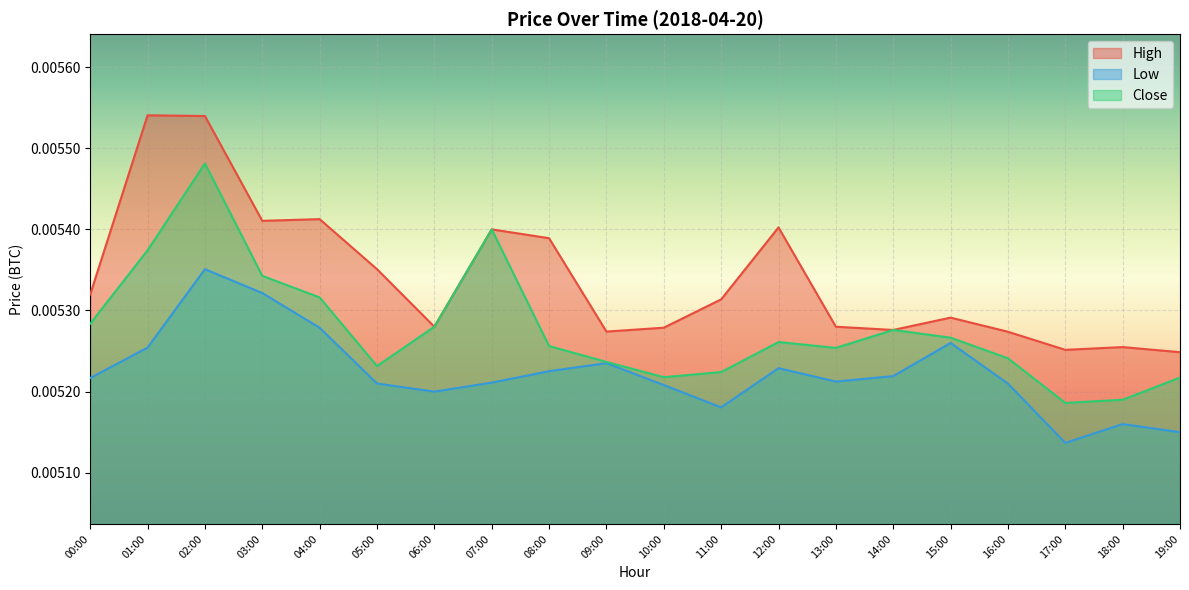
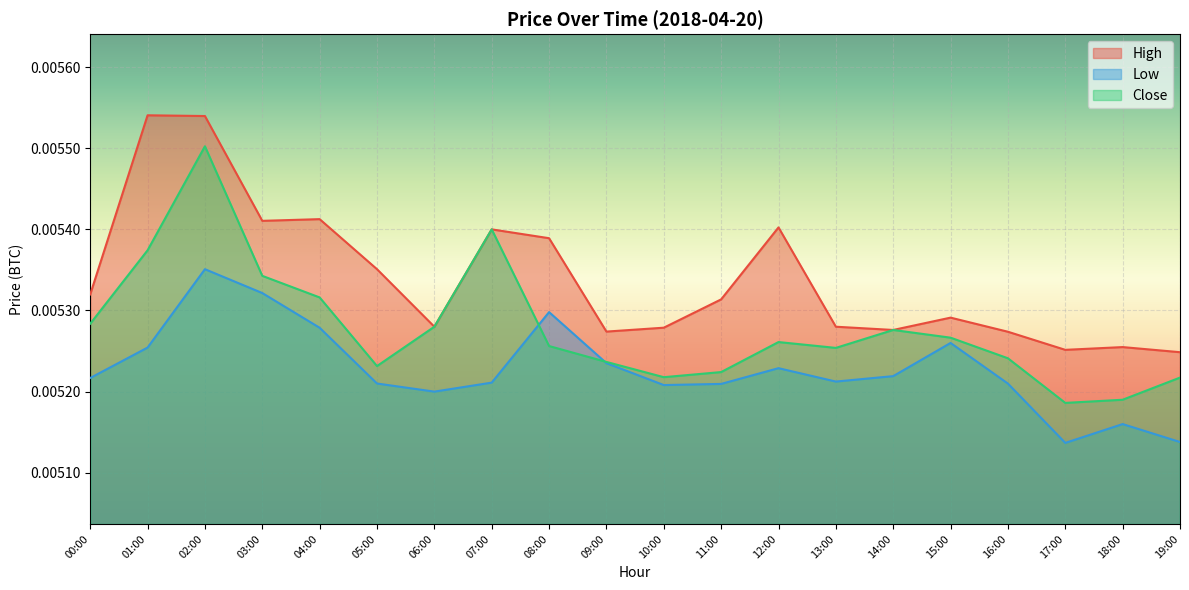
Close, 02:00: 0.00548 -> 0.00550
Low, 08:00: 0.00523 -> 0.00530
Low, 11:00: 0.00518 -> 0.00521
Low, 19:00: 0.00515 -> 0.00514
